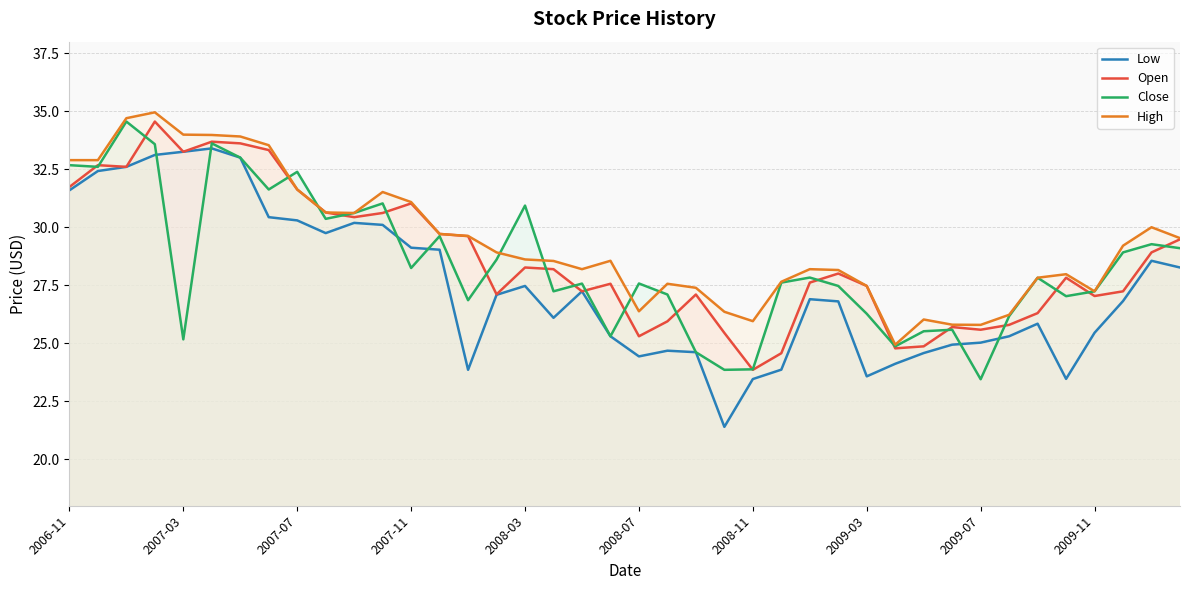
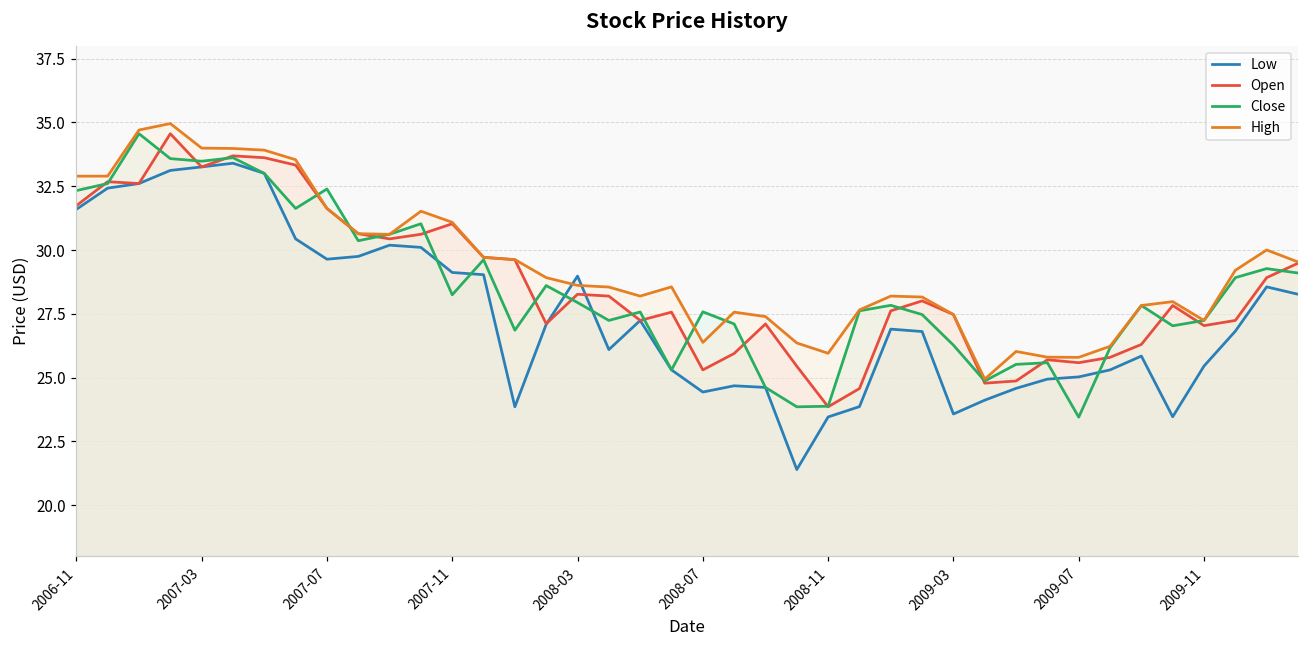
Close, 2006-11: 32.7 -> 32.3
Close, 2007-03: 25.2 -> 33.5
Low, 2007-07: 30.3 -> 29.6
Low, 2008-03: 27.5 -> 29.0
Close, 2008-03: 30.9 -> 27.9
